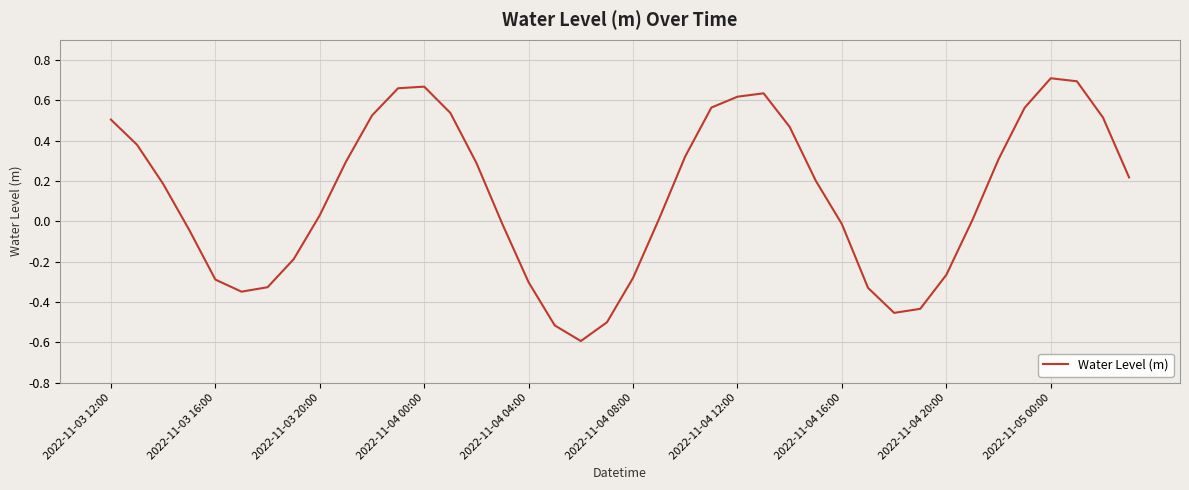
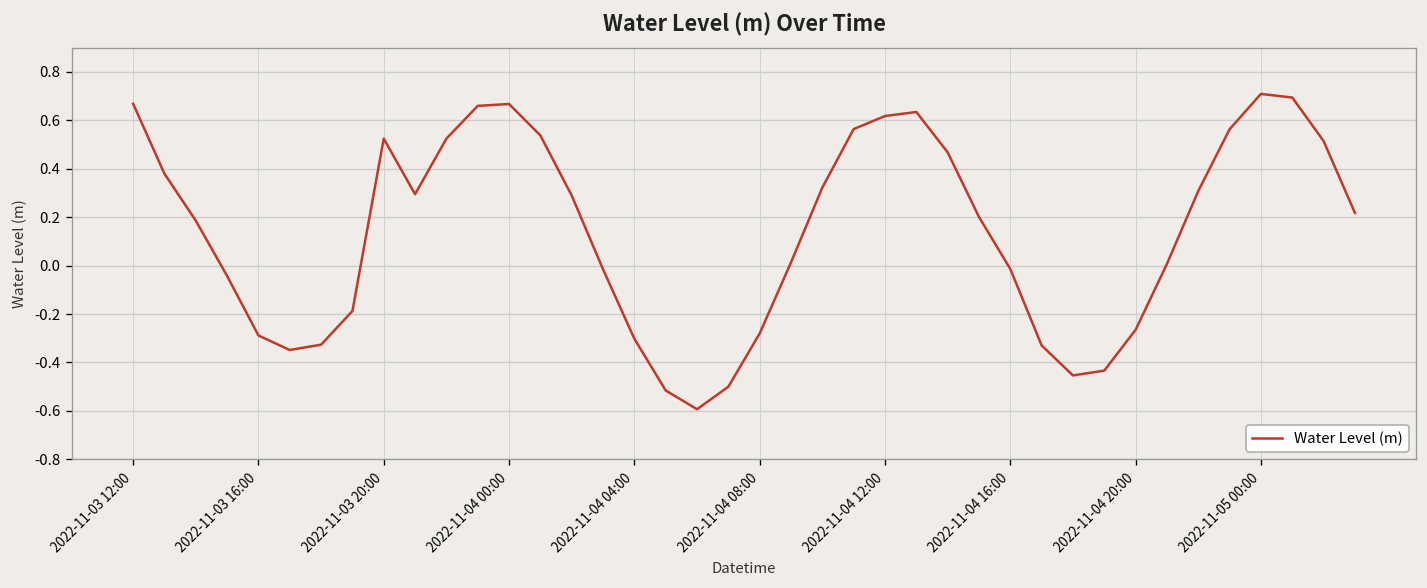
2022-11-03 12:00: 0.50 -> 0.67
2022-11-03 20:00: 0.03 -> 0.52
